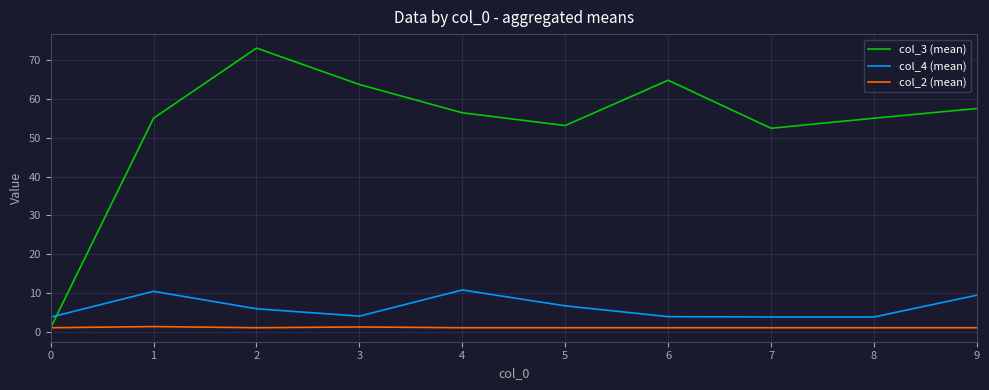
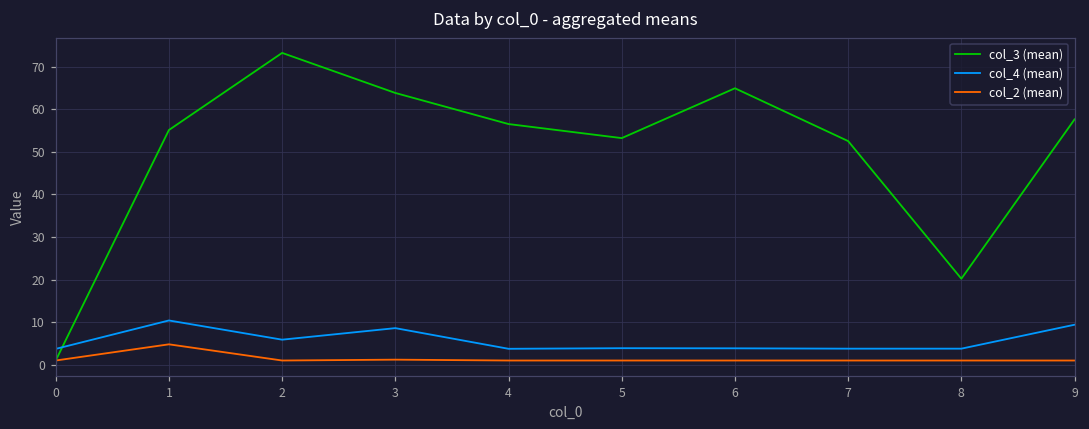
col_2 (mean), 1: 1 -> 5
col_4 (mean), 3: 4 -> 9
col_4 (mean), 4: 11 -> 4
col_4 (mean), 5: 7 -> 4
col_3 (mean), 8: 55 -> 20
